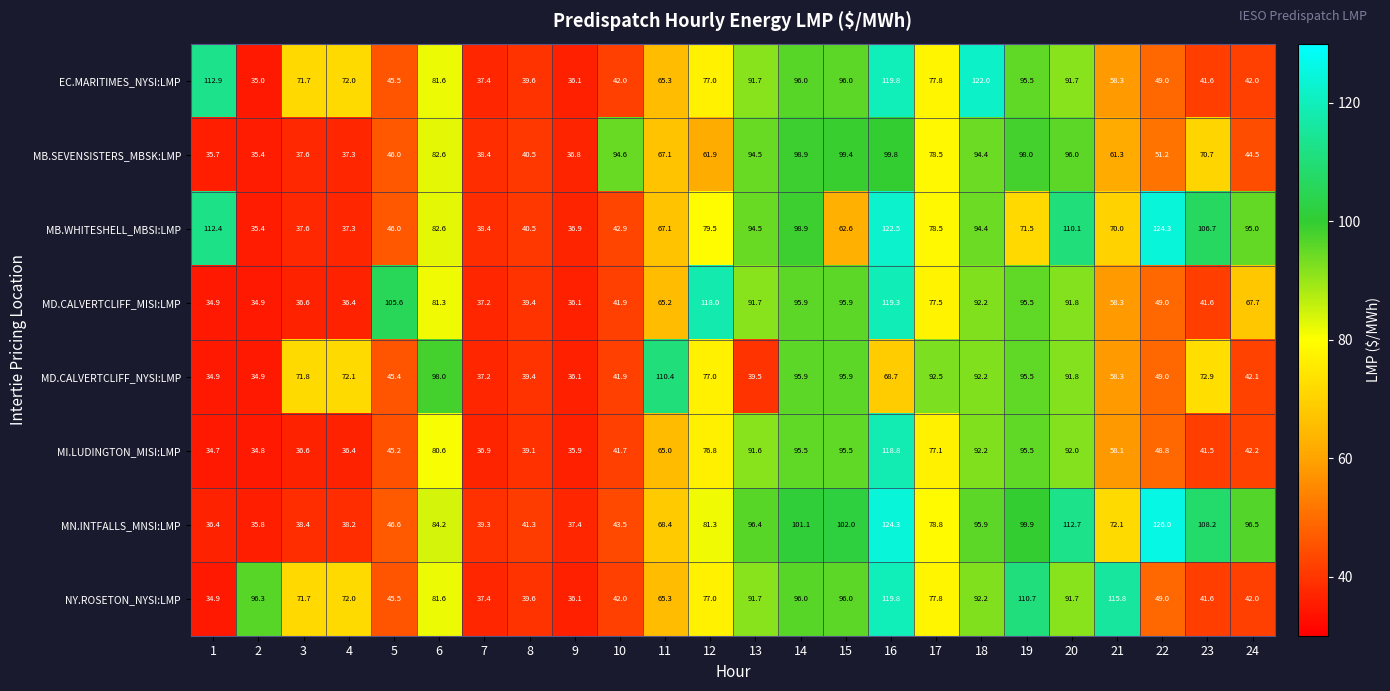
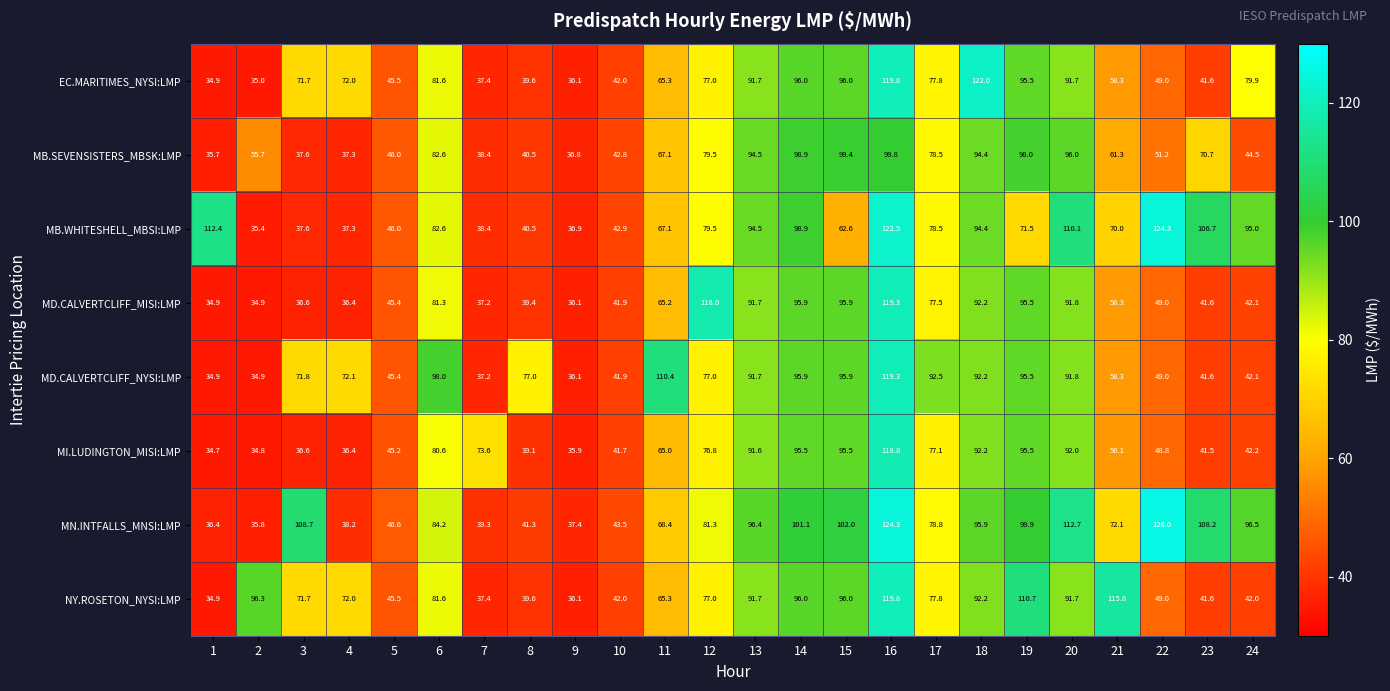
EC.MARITIMES_NYSI:LMP, 1: 112.9 -> 34.9
EC.MARITIMES_NYSI:LMP, 24: 42.0 -> 79.9
MB.SEVENSISTERS_MBSK:LMP, 2: 35.4 -> 55.7
MB.SEVENSISTERS_MBSK:LMP, 10: 94.6 -> 42.8
MB.SEVENSISTERS_MBSK:LMP, 12: 61.9 -> 79.5
MD.CALVERTCLIFF_MISI:LMP, 5: 105.6 -> 45.4
MD.CALVERTCLIFF_MISI:LMP, 24: 67.7 -> 42.1
MD.CALVERTCLIFF_NYSI:LMP, 8: 39.4 -> 77.0
MD.CALVERTCLIFF_NYSI:LMP, 13: 39.5 -> 91.7
MD.CALVERTCLIFF_NYSI:LMP, 16: 68.7 -> 119.3
MD.CALVERTCLIFF_NYSI:LMP, 23: 72.9 -> 41.6
MI.LUDINGTON_MISI:LMP, 7: 36.9 -> 73.6
MN.INTFALLS_MNSI:LMP, 3: 38.4 -> 108.7
